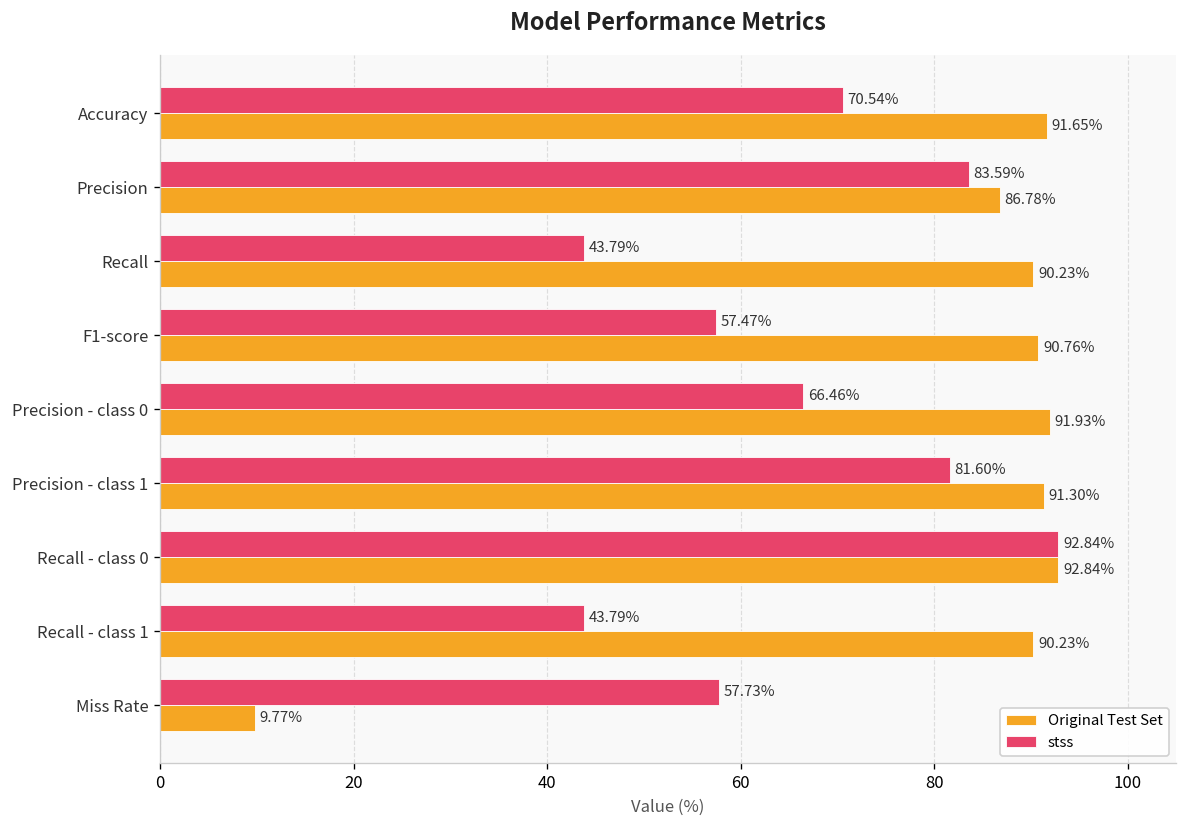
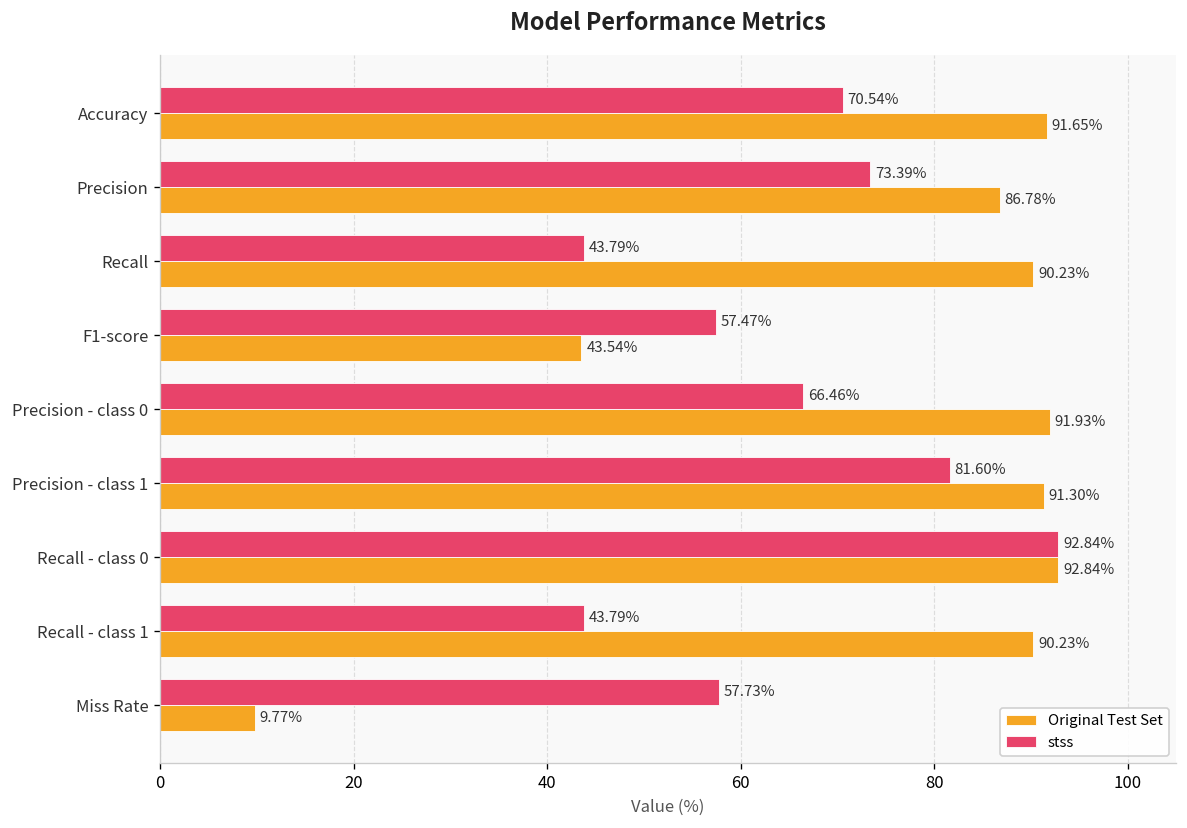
stss, Precision: 83.59% -> 73.39%
Original Test Set, F1-score: 90.76% -> 43.54%
